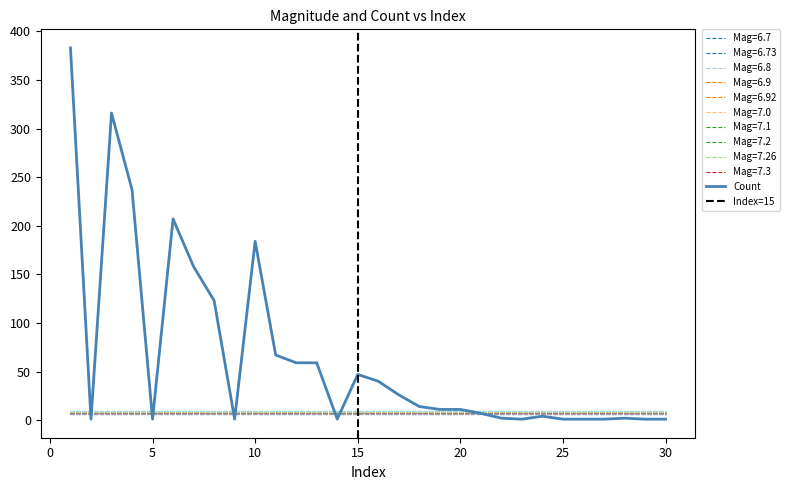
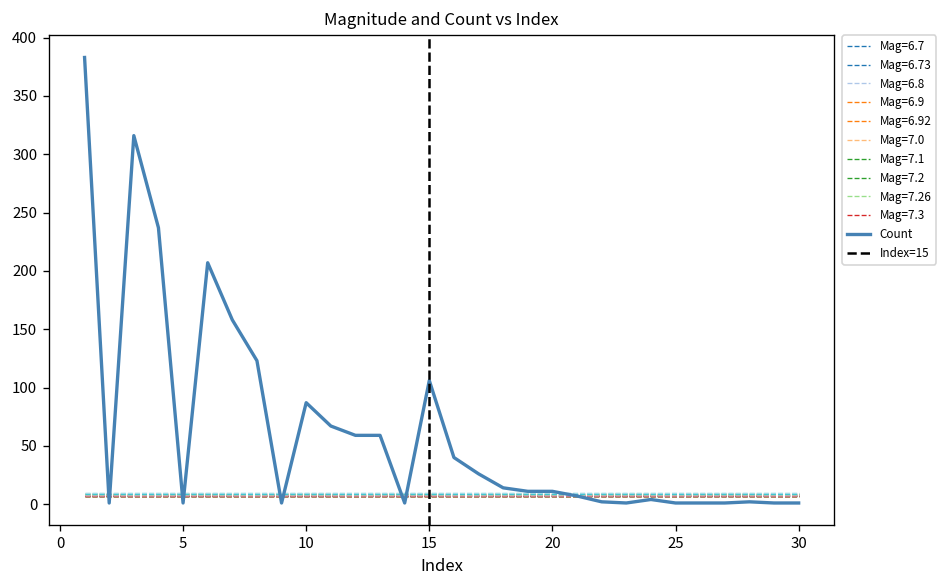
Count, 10: 180 -> 90
Count, 15: 50 -> 110
